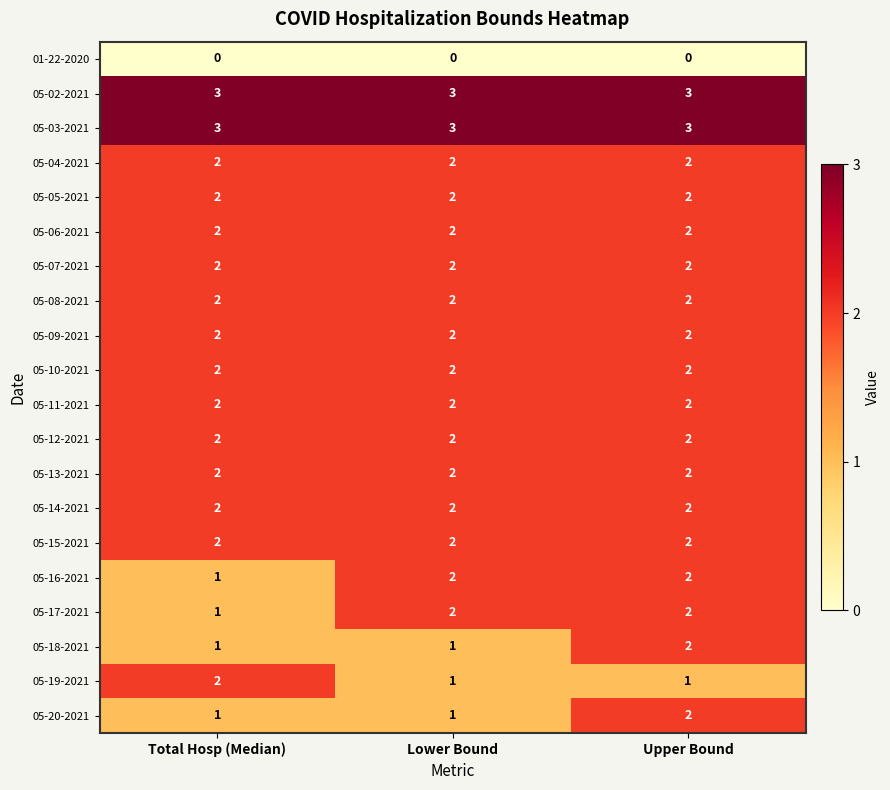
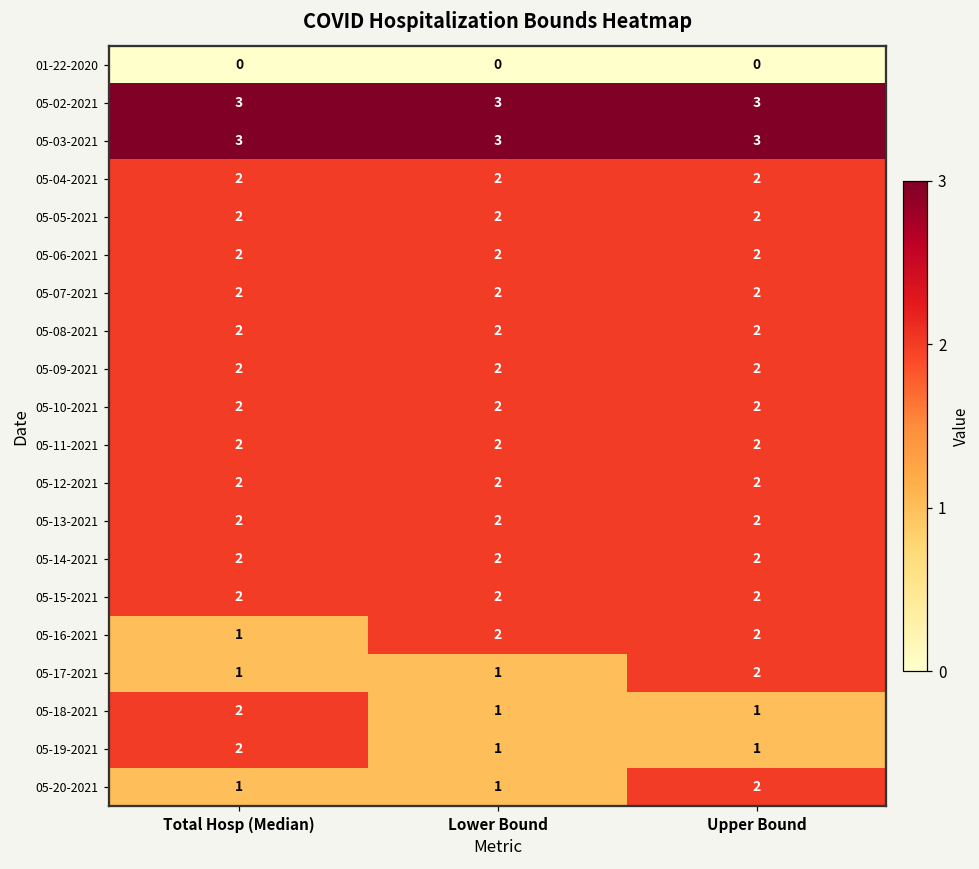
05-17-2021, Lower Bound: 2 -> 1
05-18-2021, Total Hosp (Median): 1 -> 2
05-18-2021, Upper Bound: 2 -> 1
